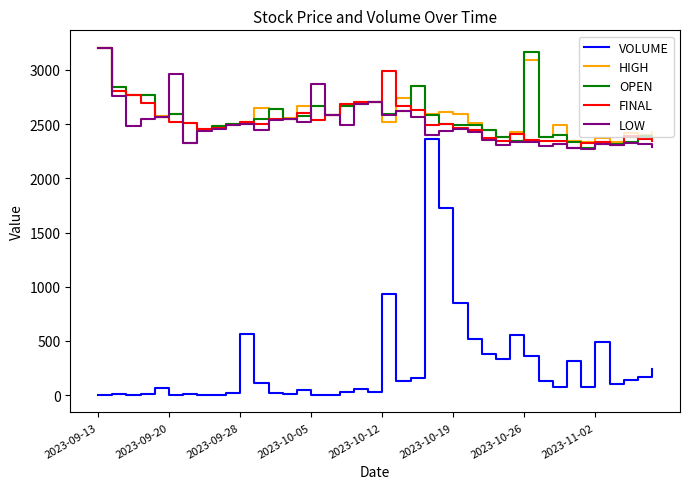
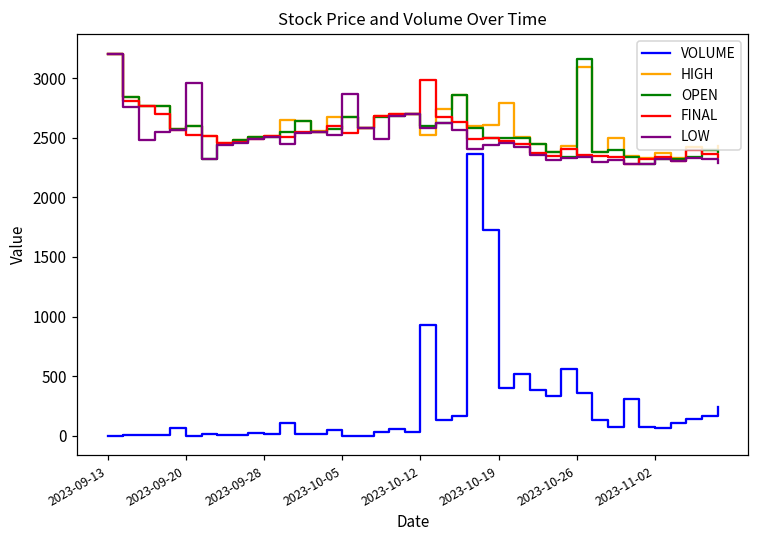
VOLUME, 2023-09-28: 570 -> 10
VOLUME, 2023-10-19: 850 -> 400
HIGH, 2023-10-19: 2590 -> 2790
VOLUME, 2023-11-02: 490 -> 60
